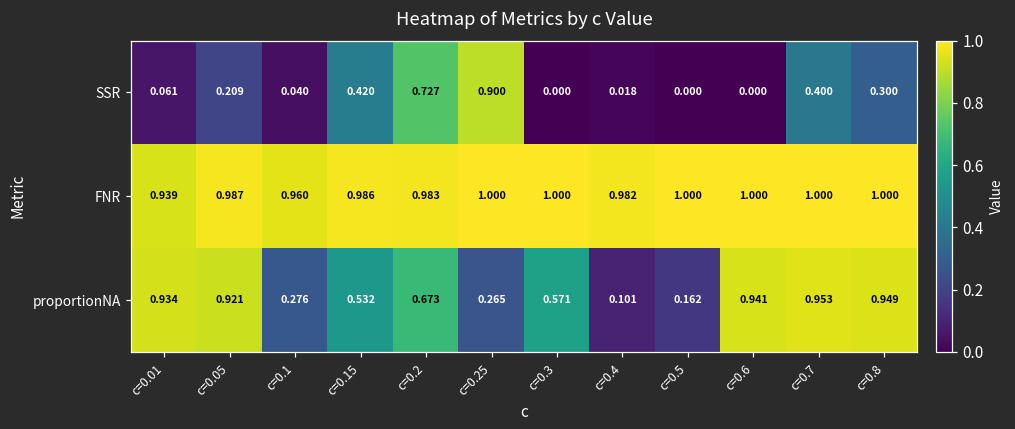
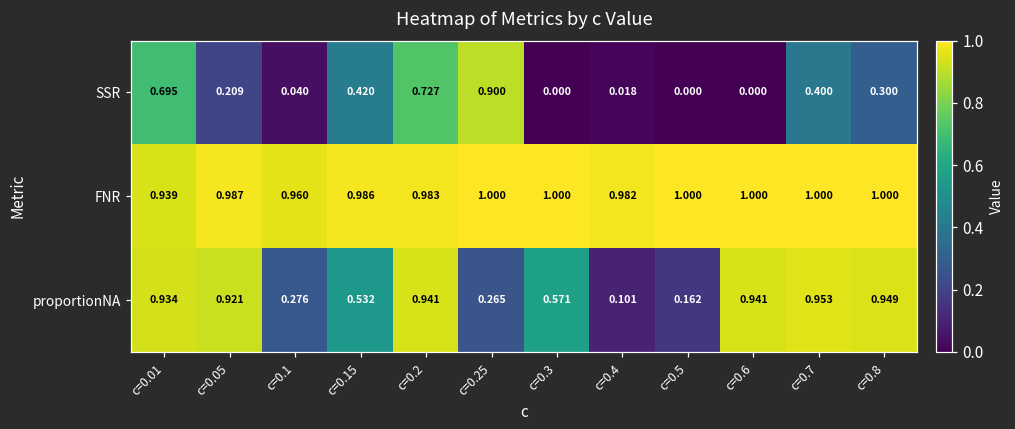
SSR, c=0.01: 0.061 -> 0.695
proportionNA, c=0.2: 0.673 -> 0.941
